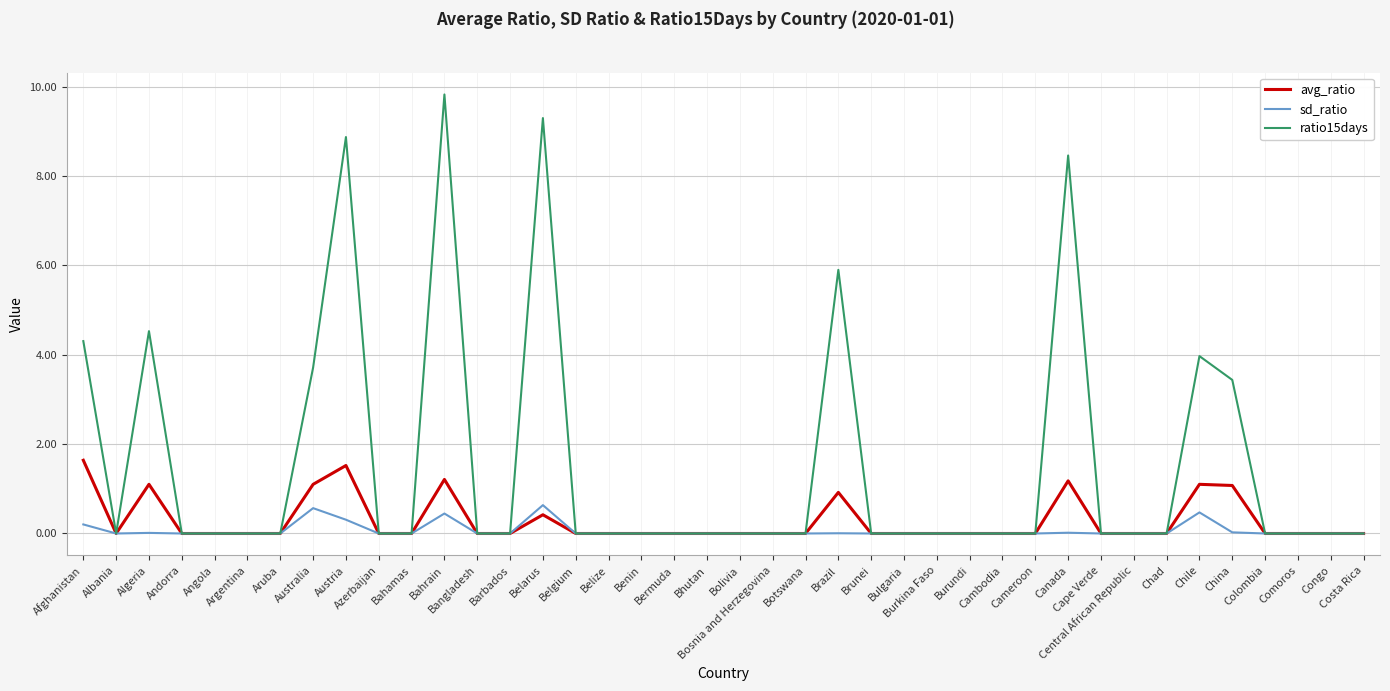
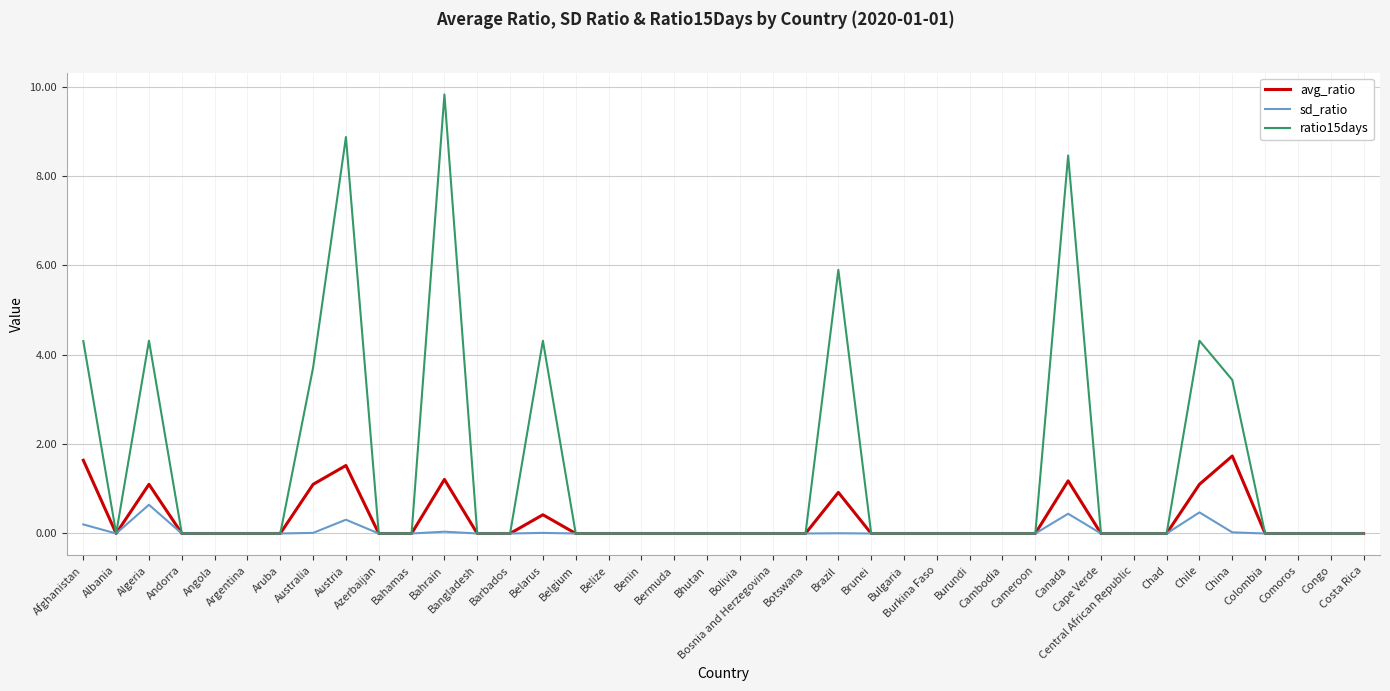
sd_ratio, Algeria: 0.0 -> 0.6
ratio15days, Algeria: 4.5 -> 4.3
sd_ratio, Australia: 0.6 -> 0.0
sd_ratio, Bahrain: 0.4 -> 0.0
sd_ratio, Belarus: 0.6 -> 0.0
ratio15days, Belarus: 9.3 -> 4.3
sd_ratio, Canada: 0.0 -> 0.4
ratio15days, Chile: 4.0 -> 4.3
avg_ratio, China: 1.1 -> 1.7
